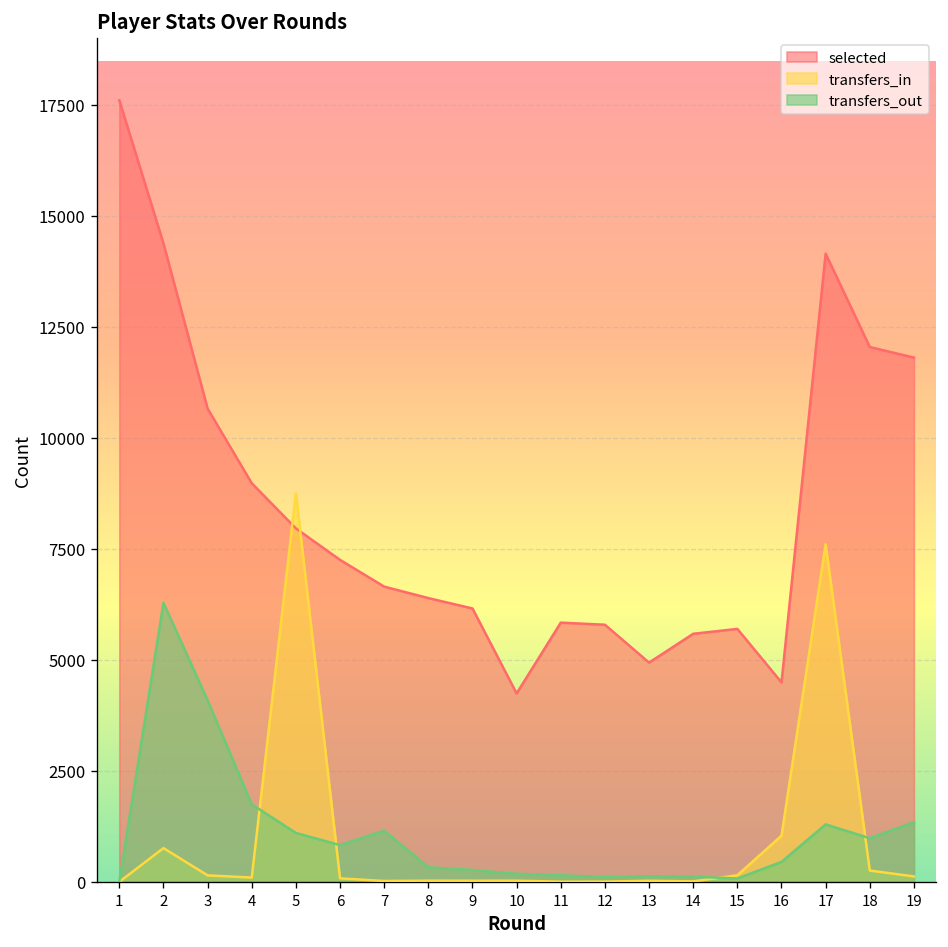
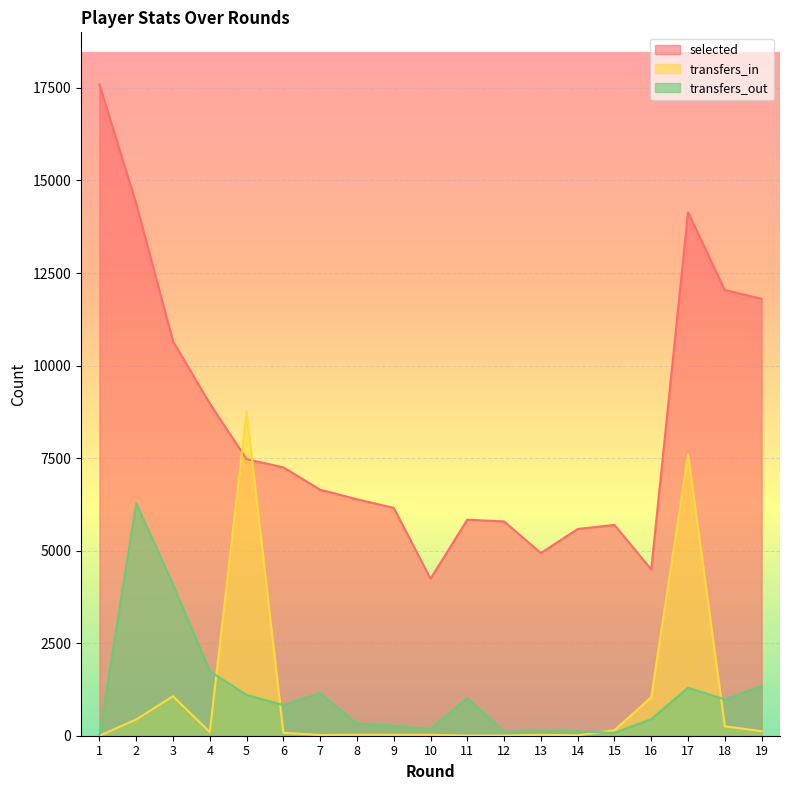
transfers_in, 2: 800 -> 400
transfers_in, 3: 100 -> 1100
selected, 5: 8000 -> 7500
transfers_out, 11: 100 -> 1000
